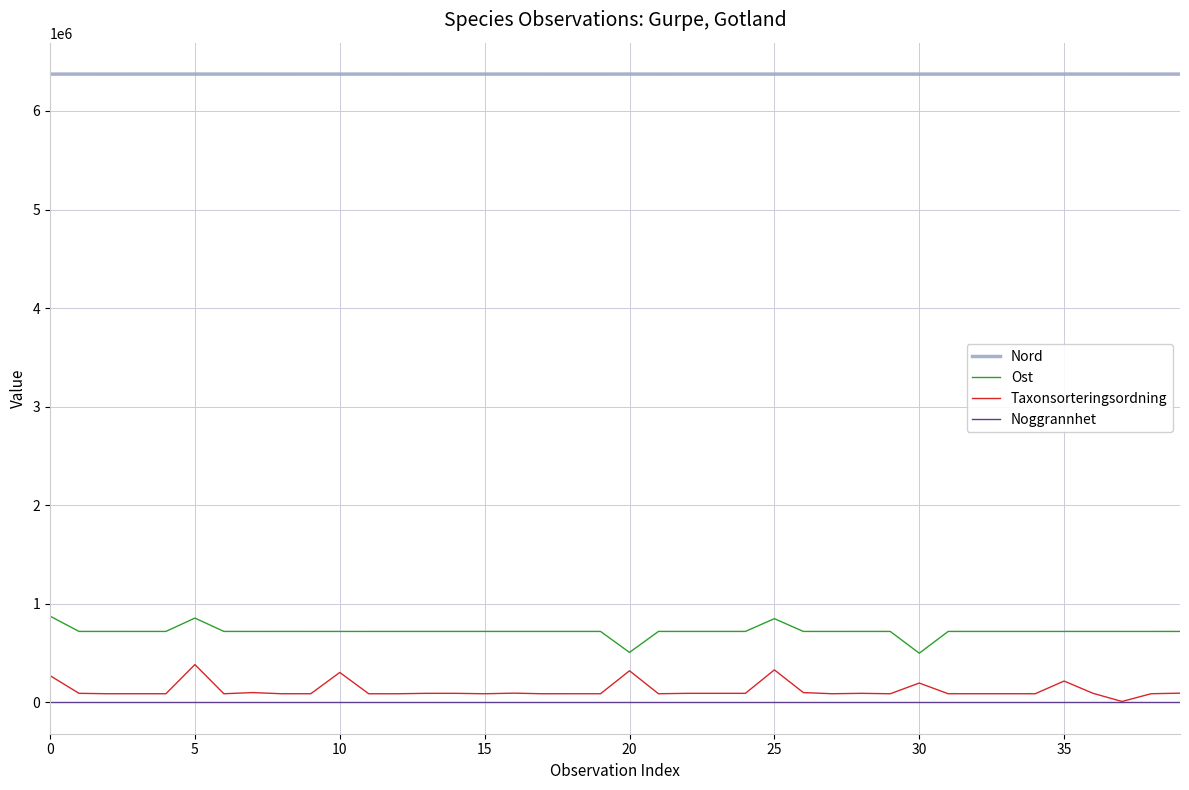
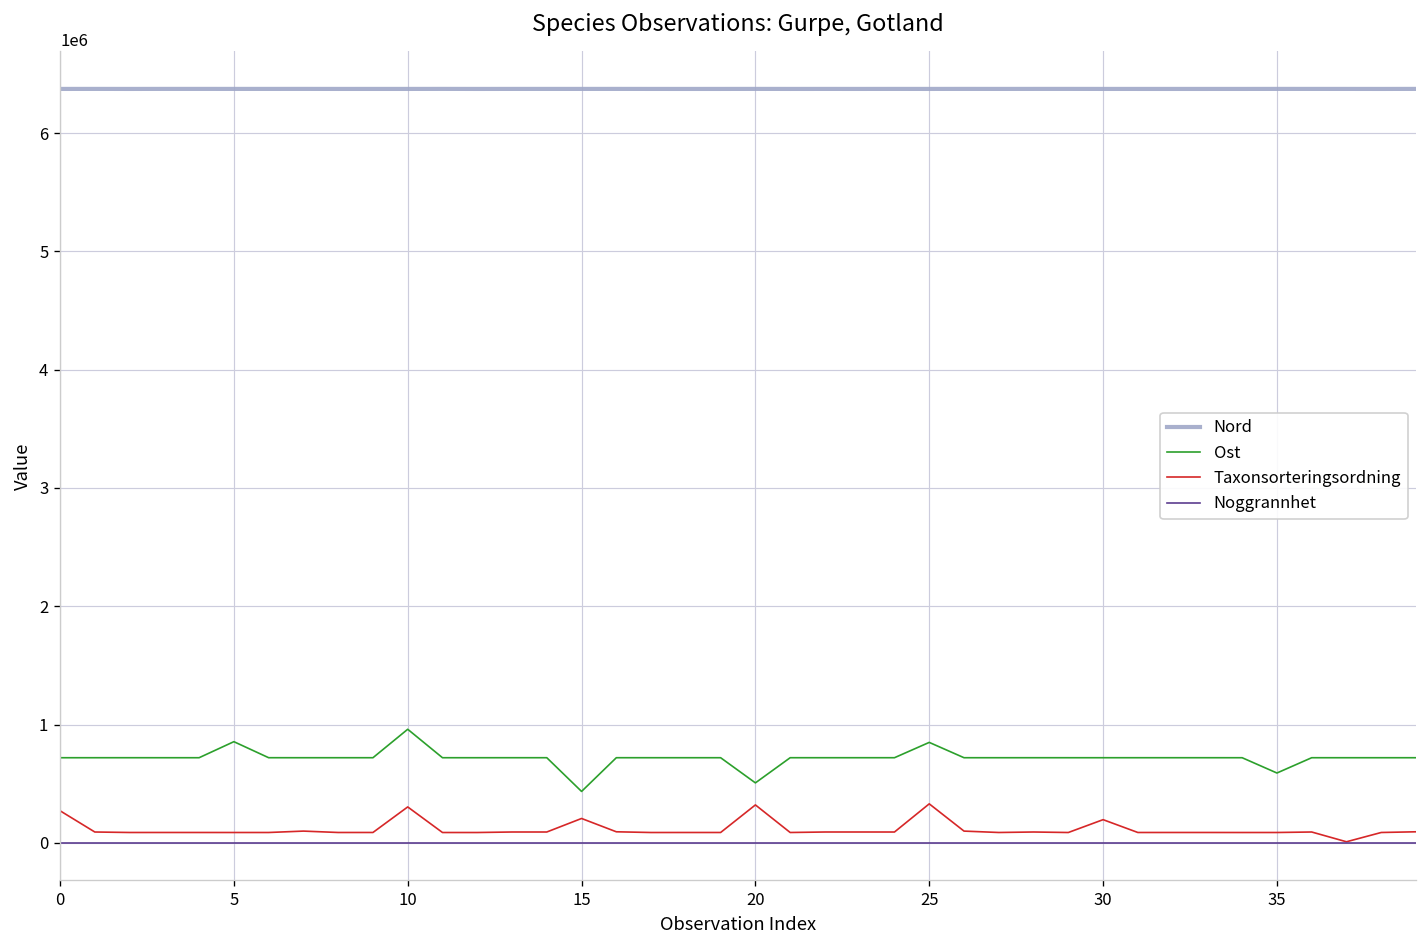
Ost, 0: 900000 -> 700000
Taxonsorteringsordning, 5: 400000 -> 100000
Ost, 10: 700000 -> 1000000
Ost, 15: 700000 -> 400000
Taxonsorteringsordning, 15: 100000 -> 200000
Ost, 30: 500000 -> 700000
Ost, 35: 700000 -> 600000
Taxonsorteringsordning, 35: 200000 -> 100000
